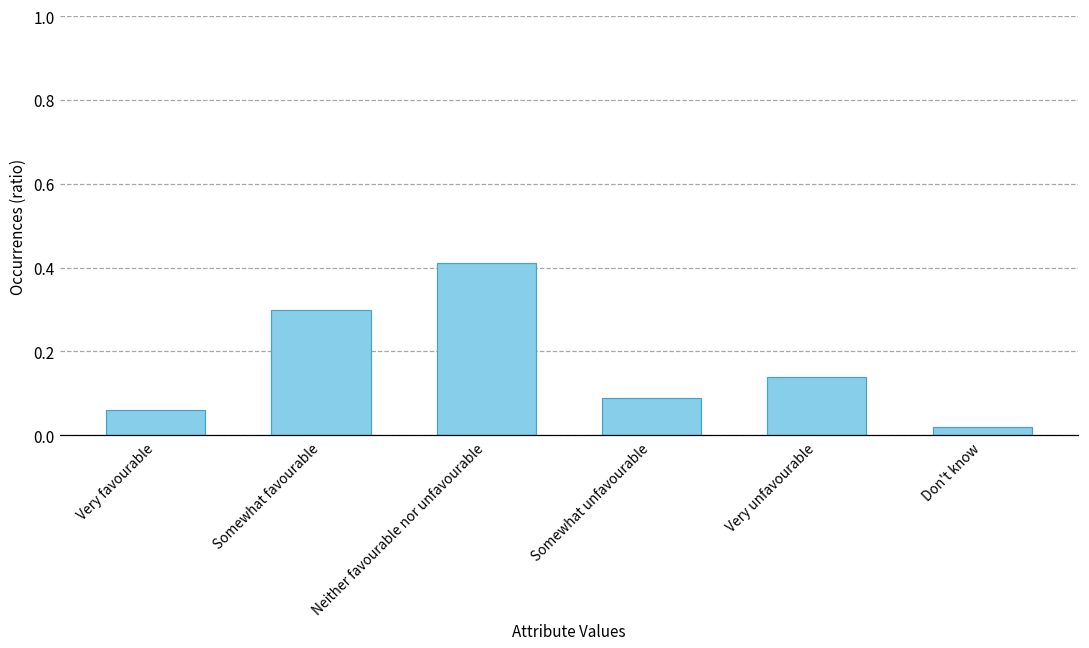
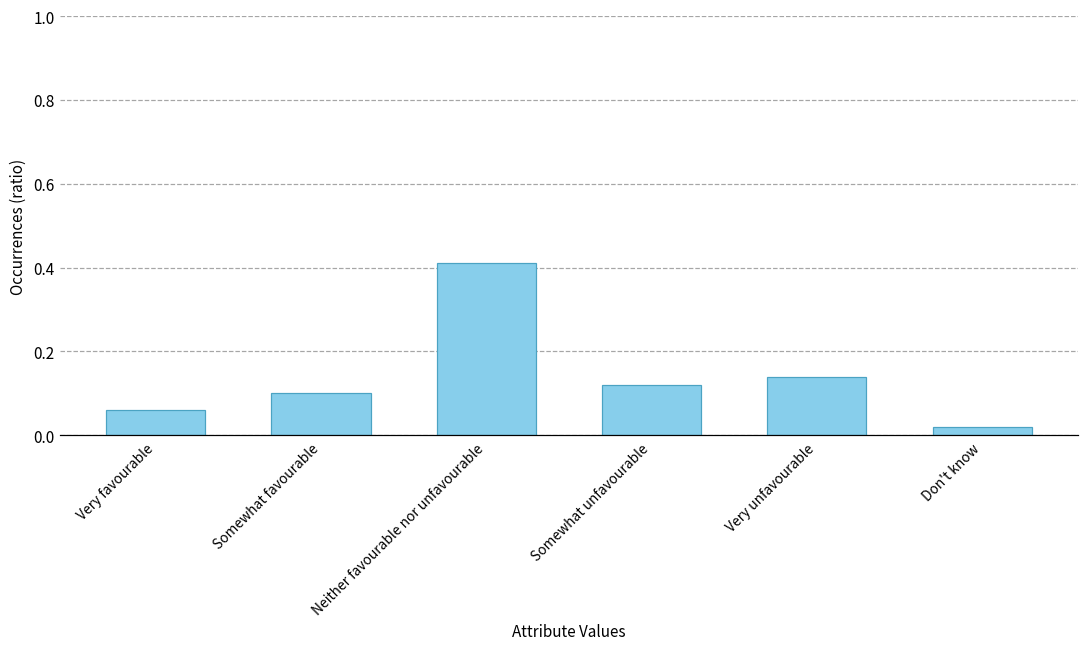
Somewhat favourable: 0.3 -> 0.1
Somewhat unfavourable: 0.09 -> 0.12
